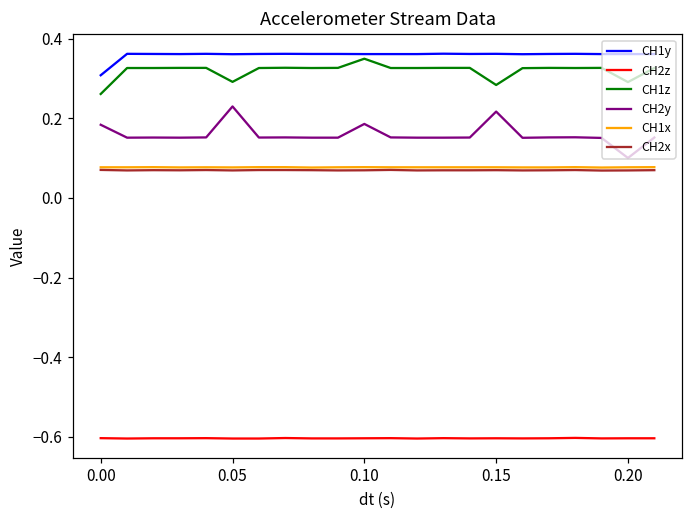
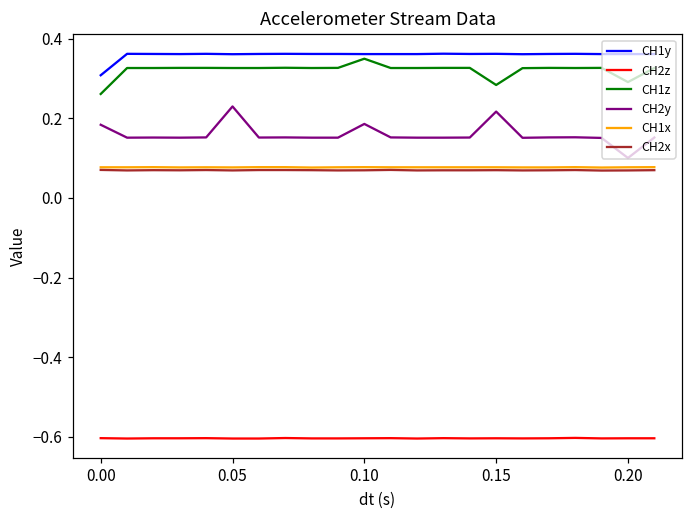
CH1z, 0.05: 0.29 -> 0.33
